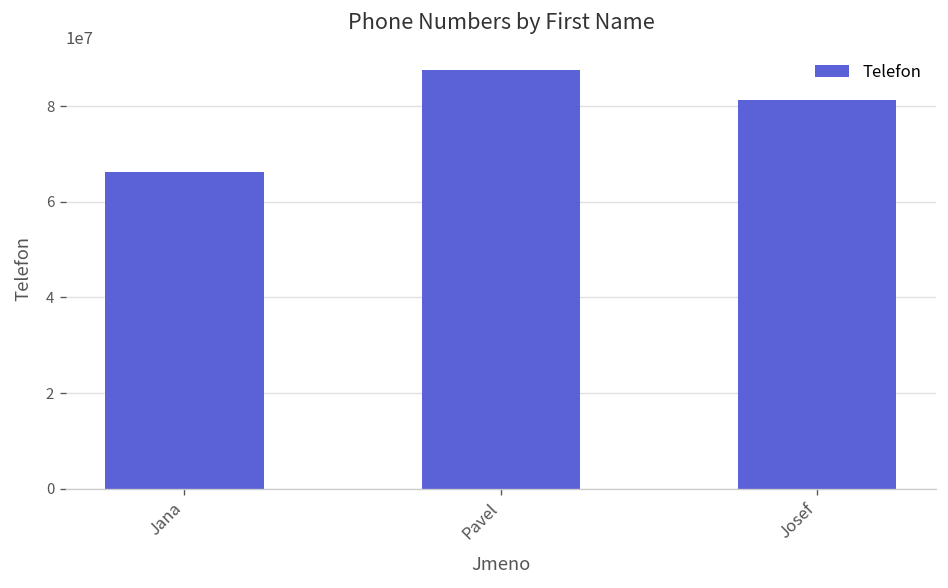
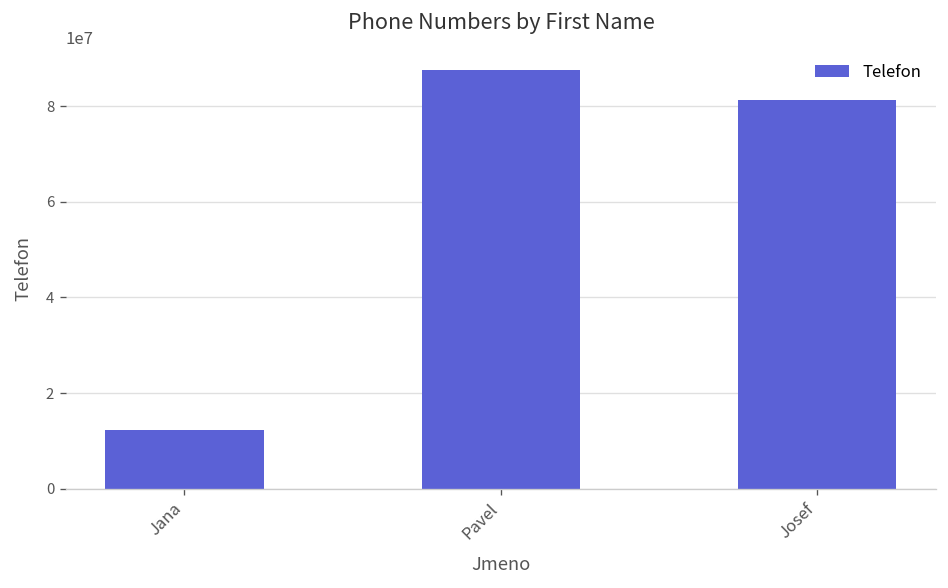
Jana: 66000000 -> 12000000
